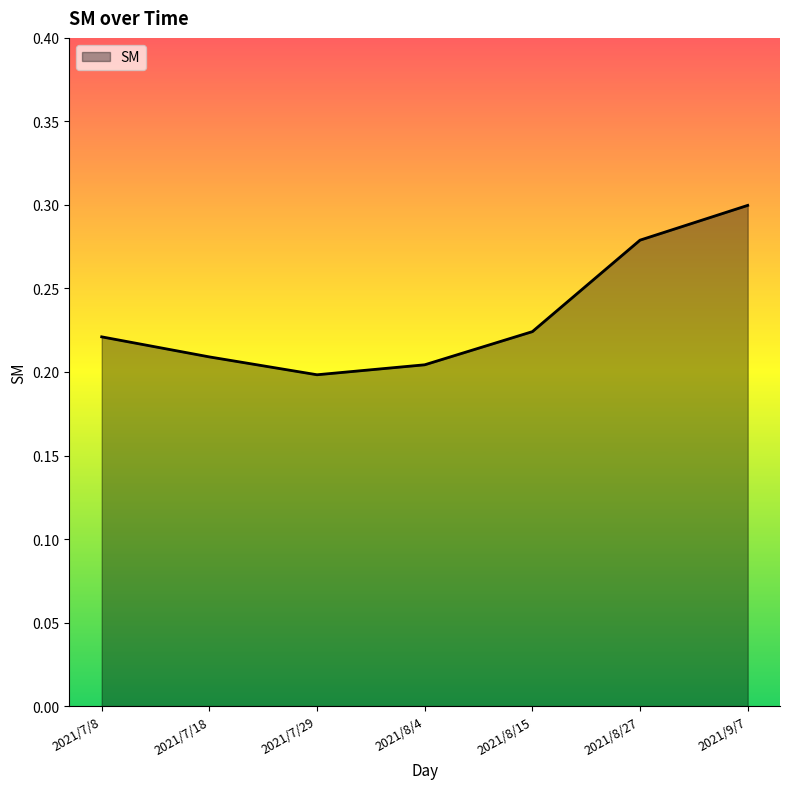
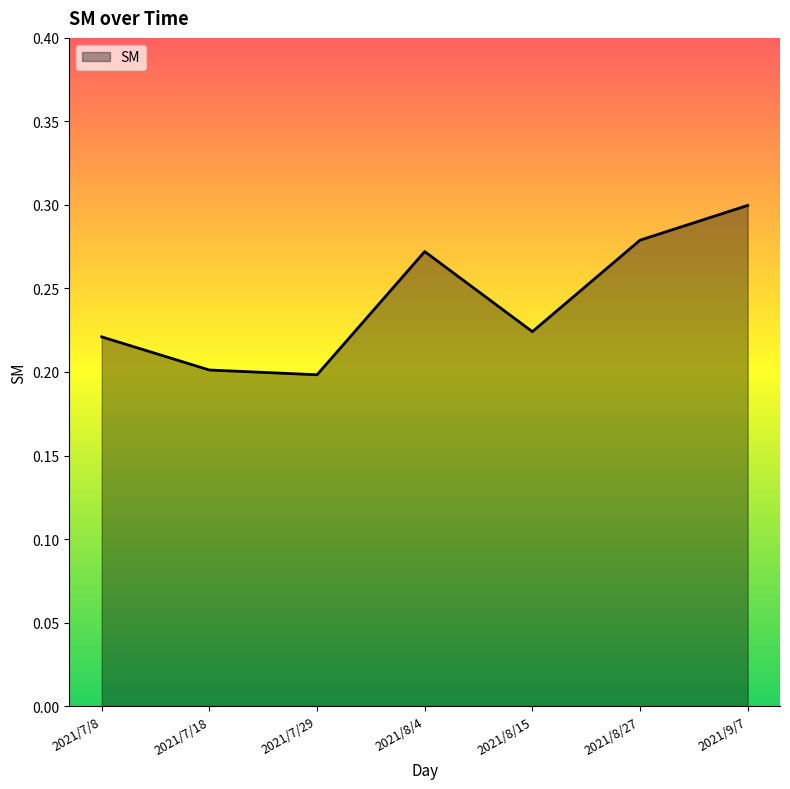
2021/7/18: 0.209 -> 0.201
2021/8/4: 0.204 -> 0.272
